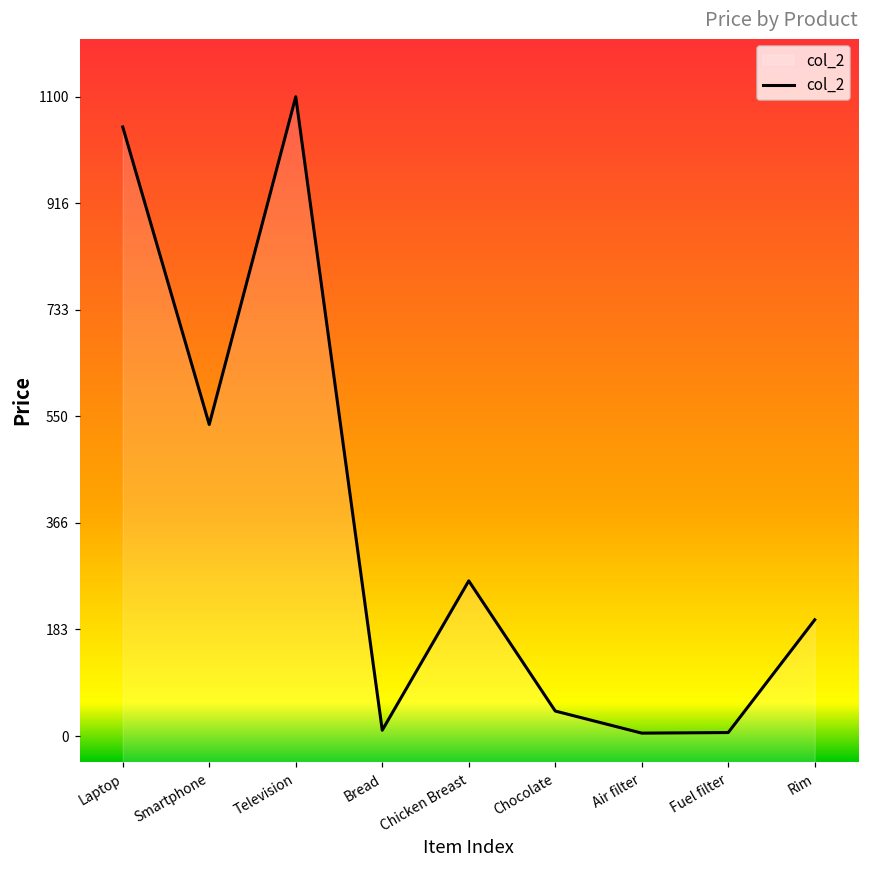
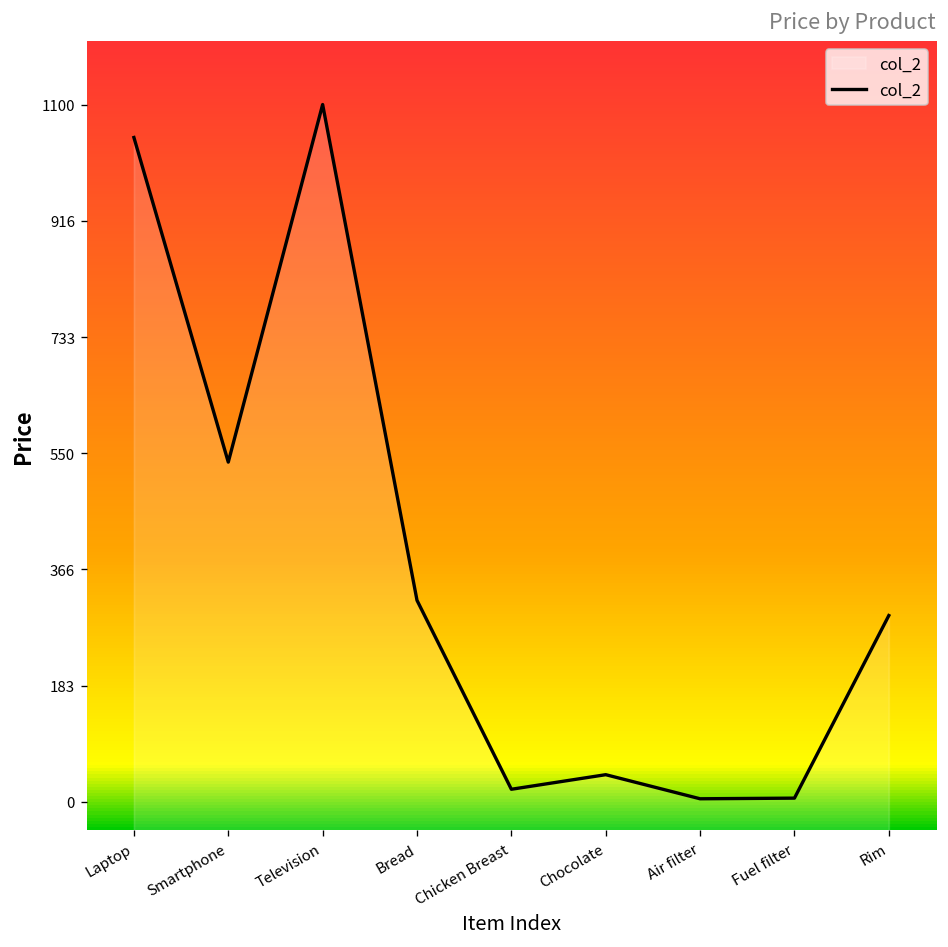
Bread: 10 -> 320
Chicken Breast: 270 -> 20
Rim: 200 -> 290
